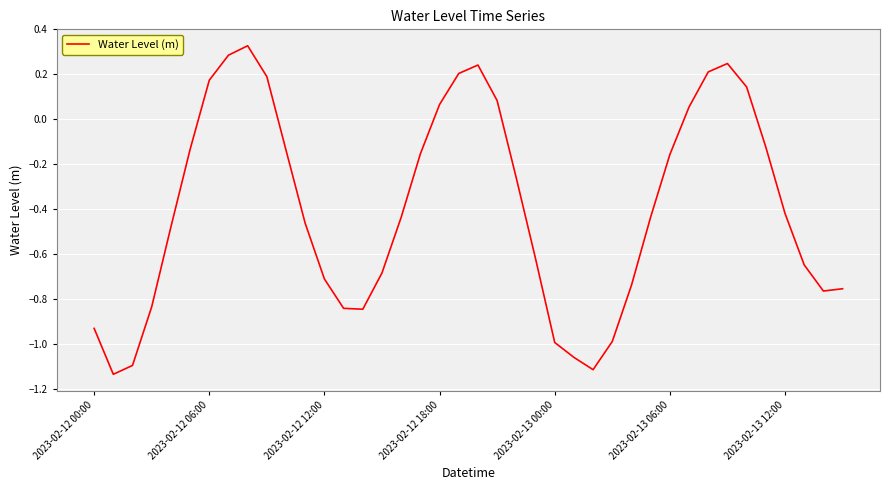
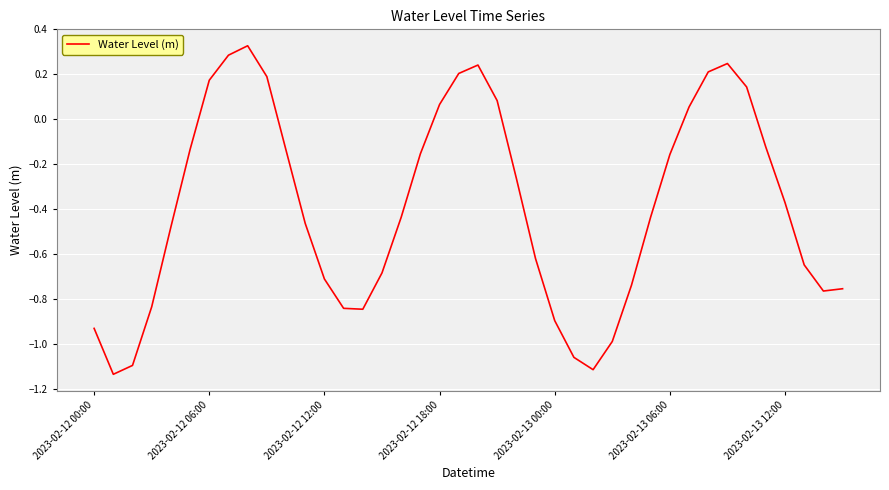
2023-02-13 00:00: -0.99 -> -0.90
2023-02-13 12:00: -0.42 -> -0.37
